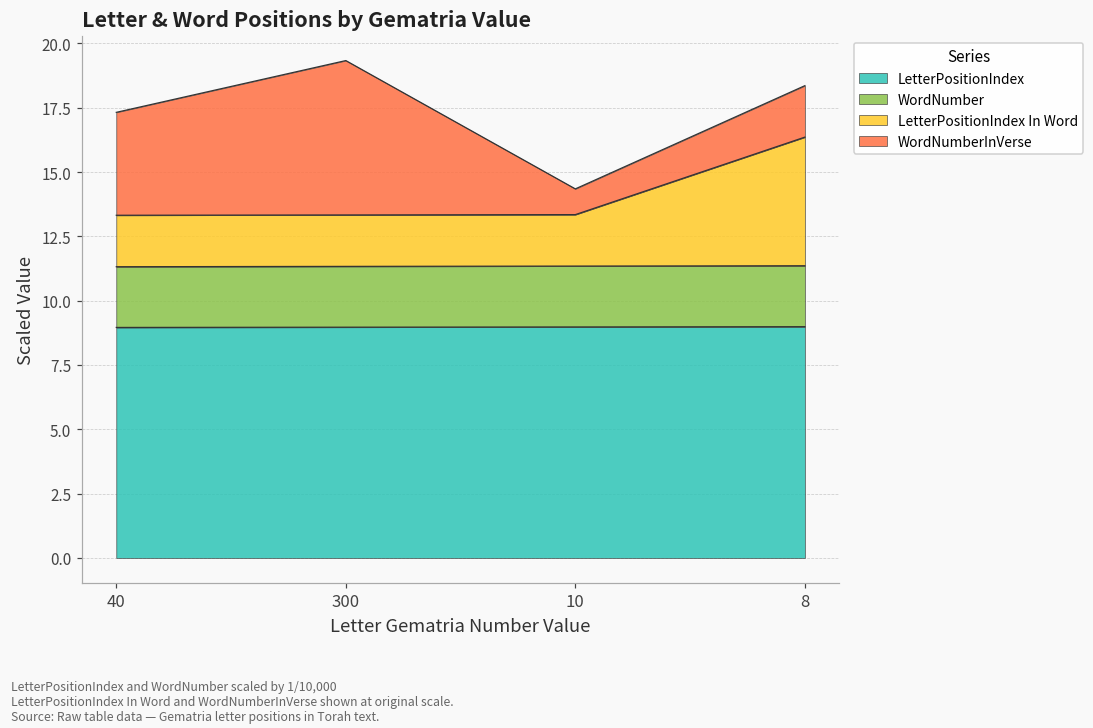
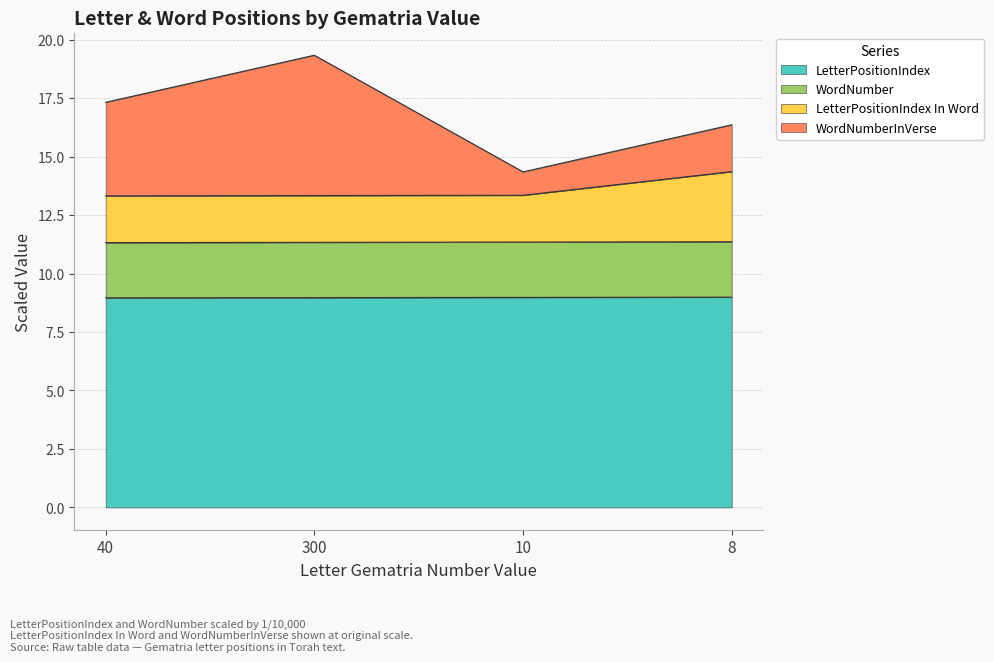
LetterPositionIndex In Word, 8: 5 -> 3
